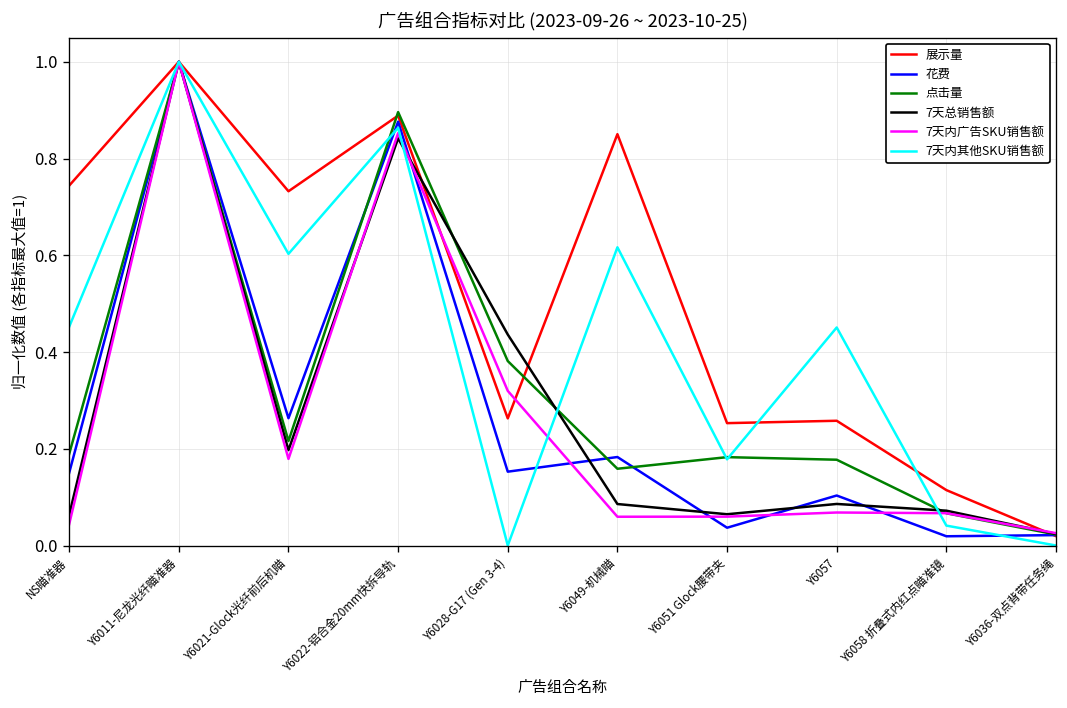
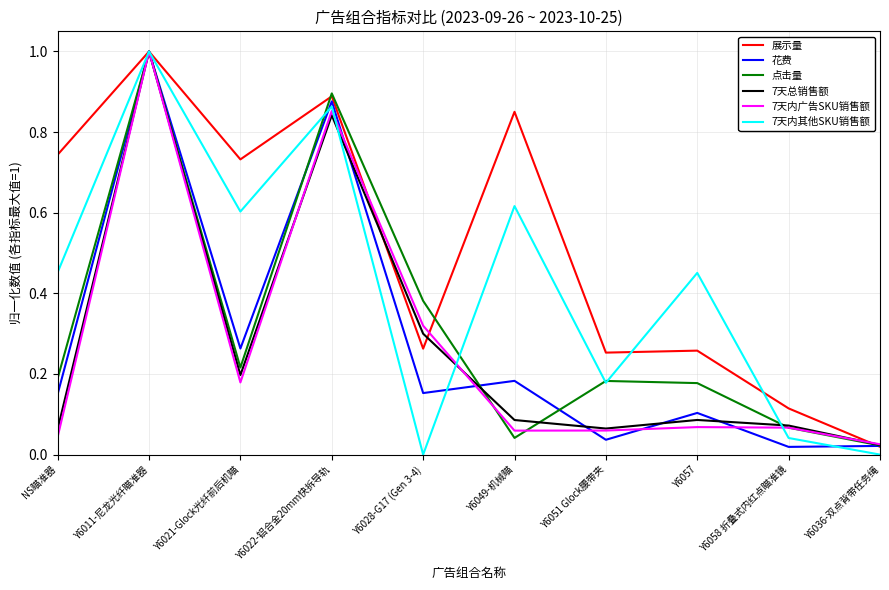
7天总销售额, Y6028-G17 (Gen 3-4): 0.44 -> 0.30
点击量, Y6049-机械瞄: 0.16 -> 0.04
